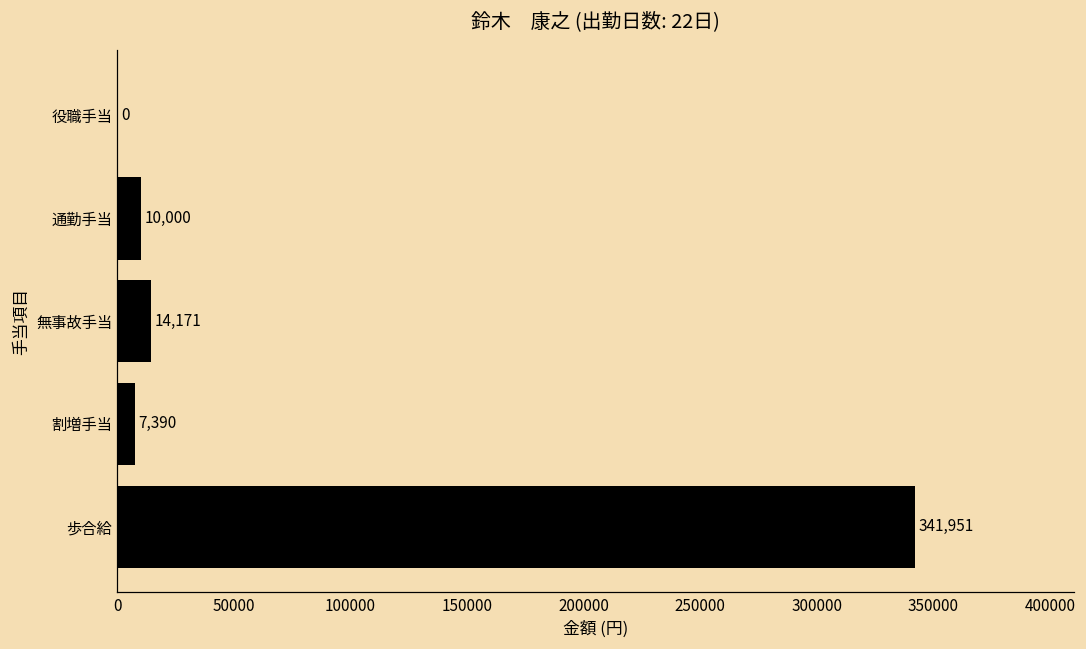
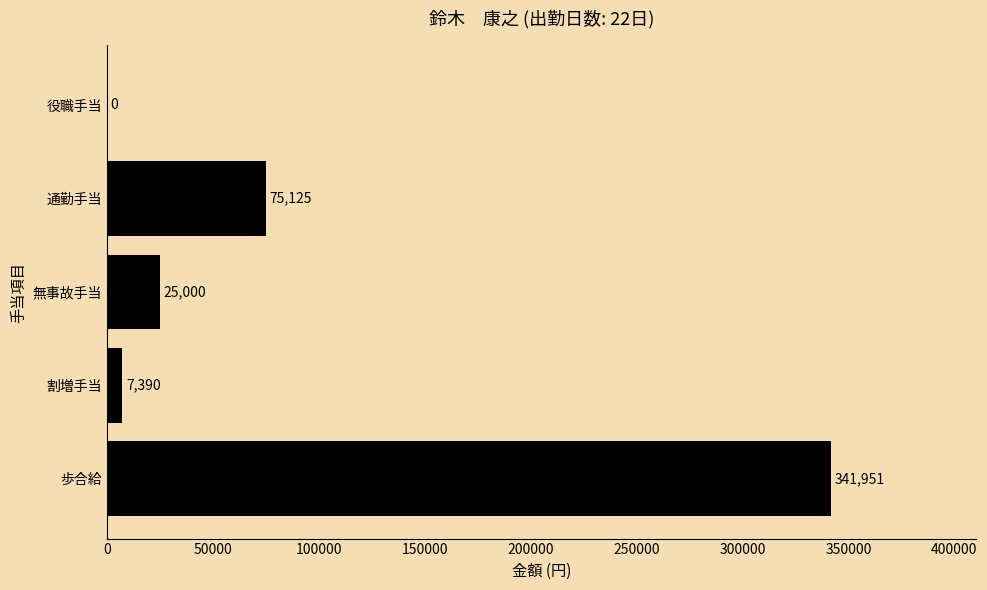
通勤手当: 10,000 -> 75,125
無事故手当: 14,171 -> 25,000
